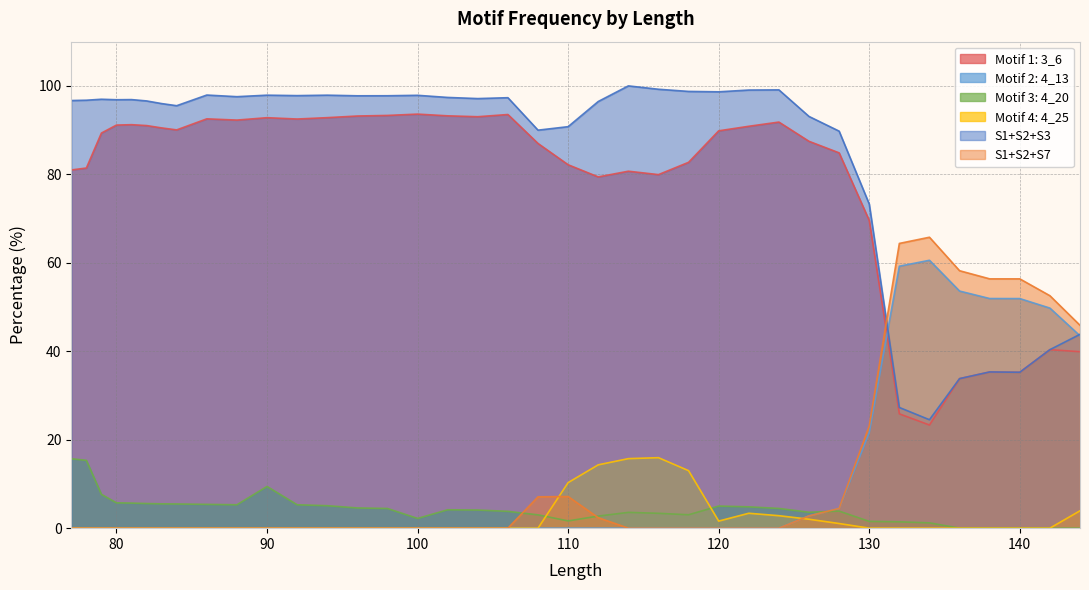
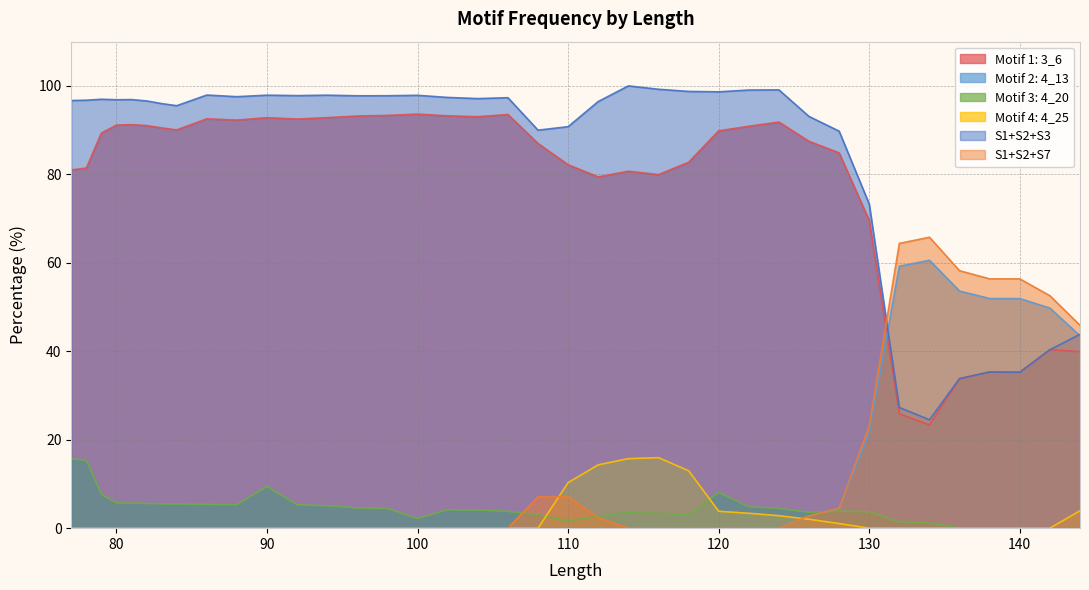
Motif 3: 4_20, 120: 5 -> 8
Motif 4: 4_25, 120: 2 -> 4
Motif 3: 4_20, 130: 2 -> 4
